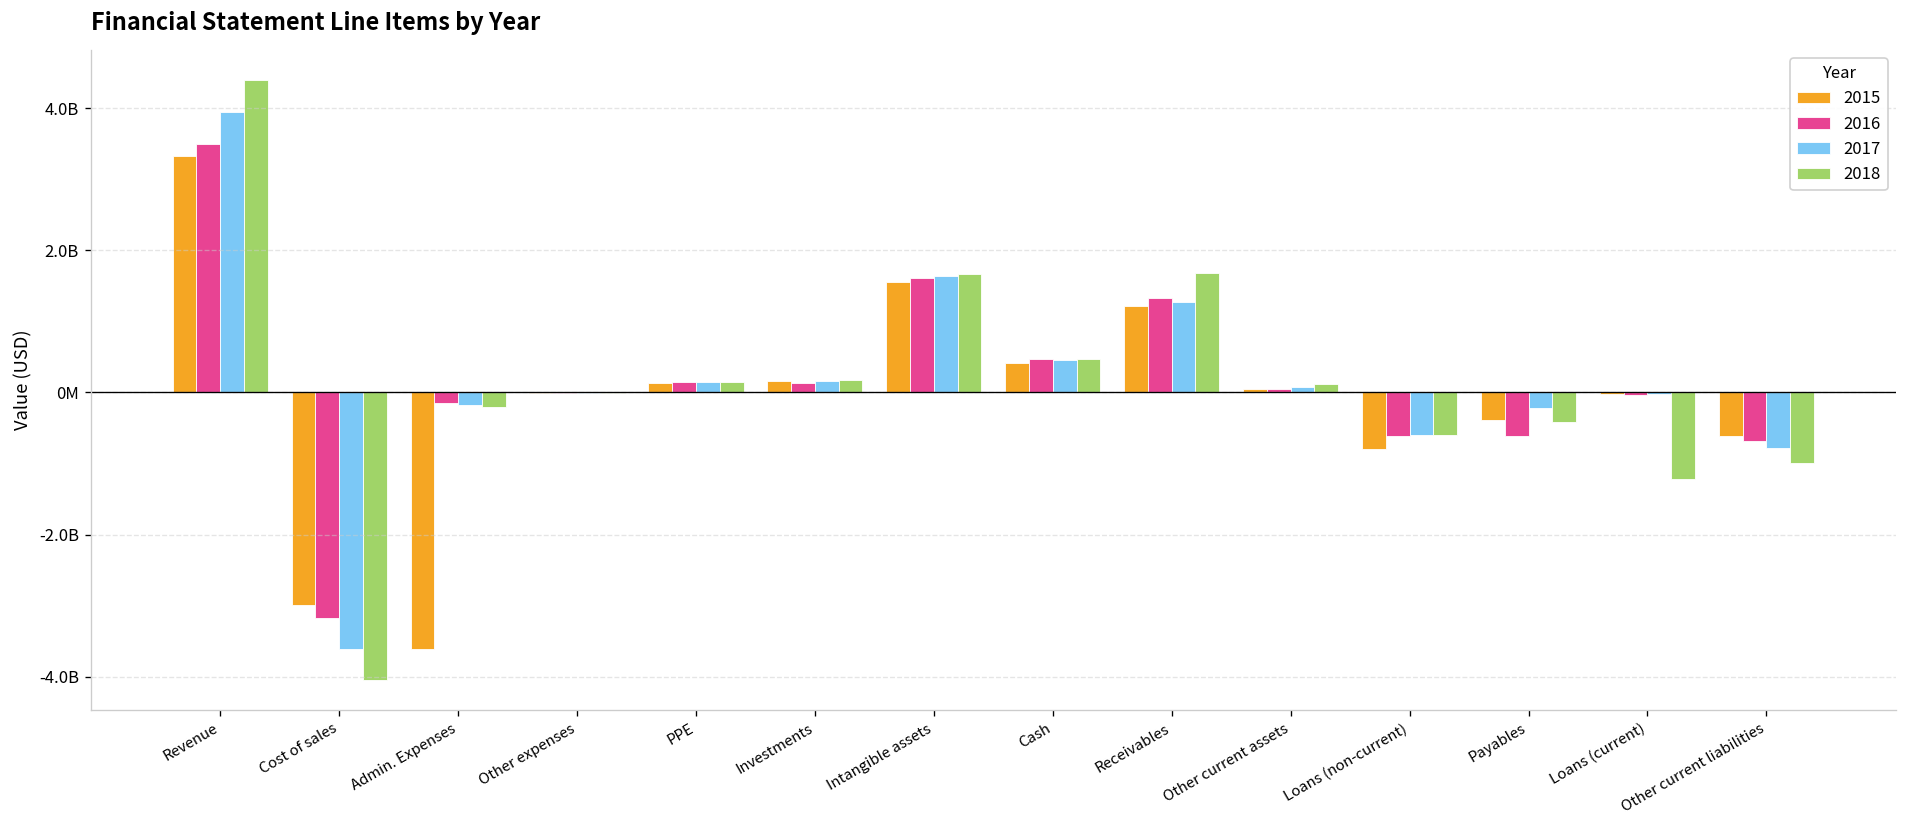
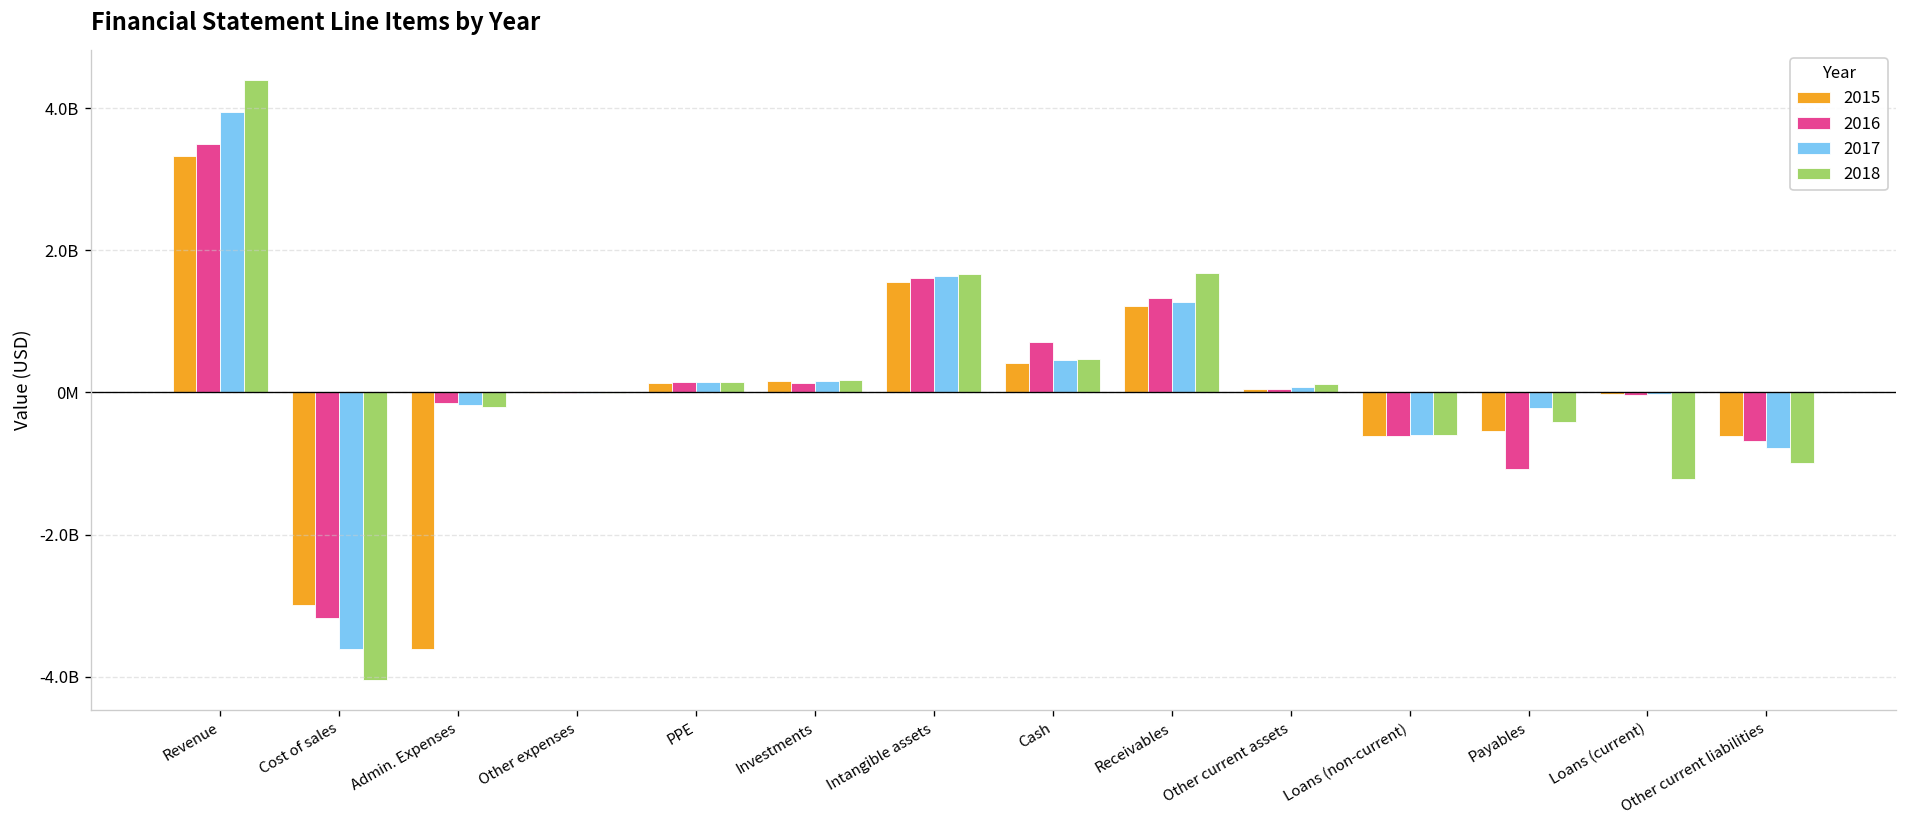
2016, Cash: 500000000 -> 700000000
2015, Loans (non-current): -800000000 -> -600000000
2015, Payables: -400000000 -> -500000000
2016, Payables: -600000000 -> -1100000000
